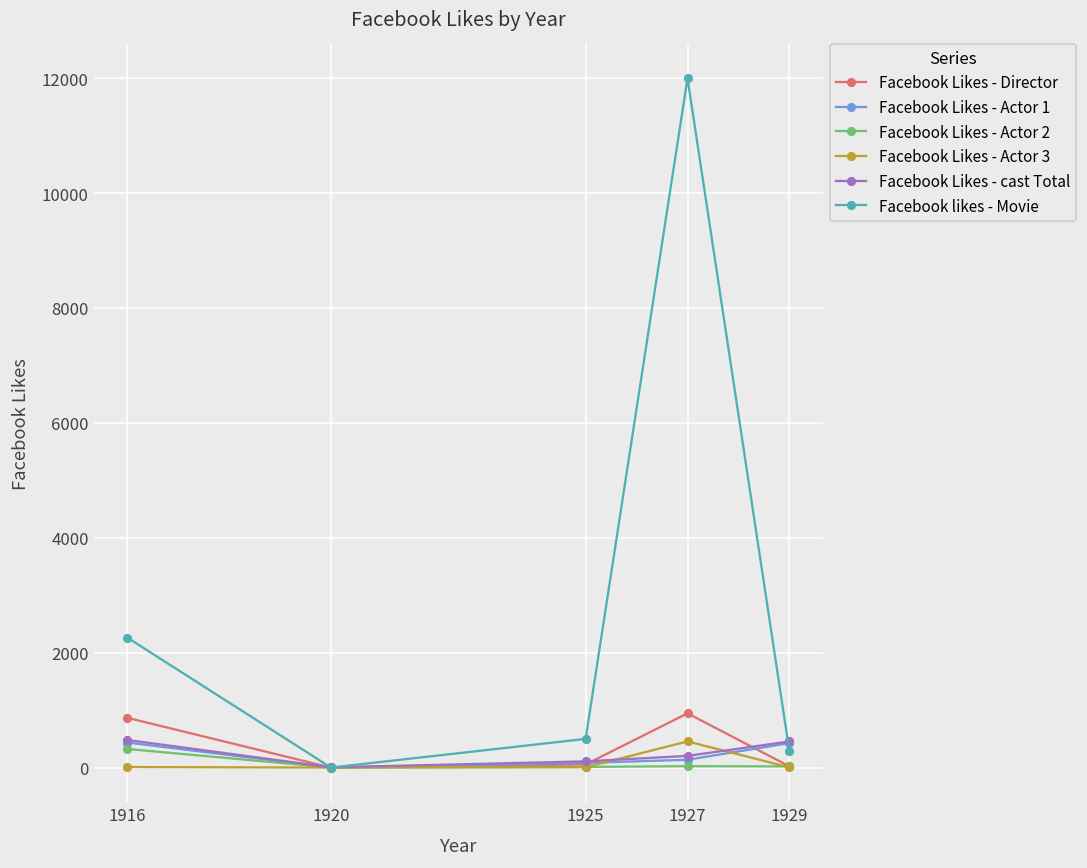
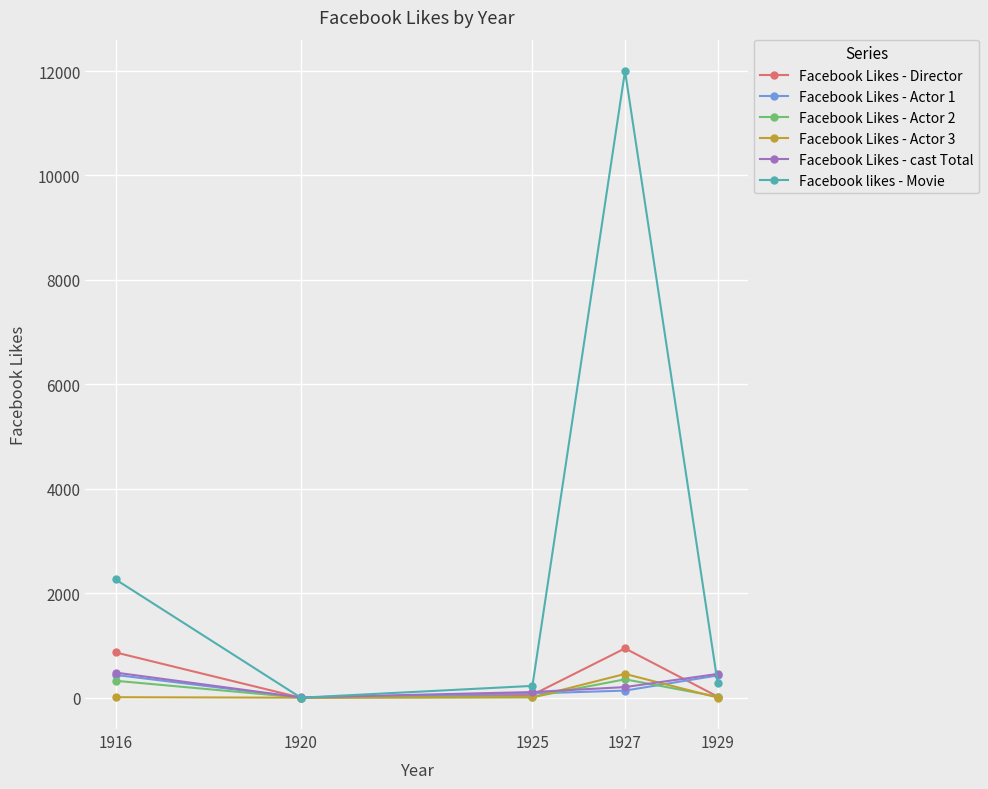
Facebook likes - Movie, 1925: 500 -> 200
Facebook Likes - Actor 2, 1927: 0 -> 400
